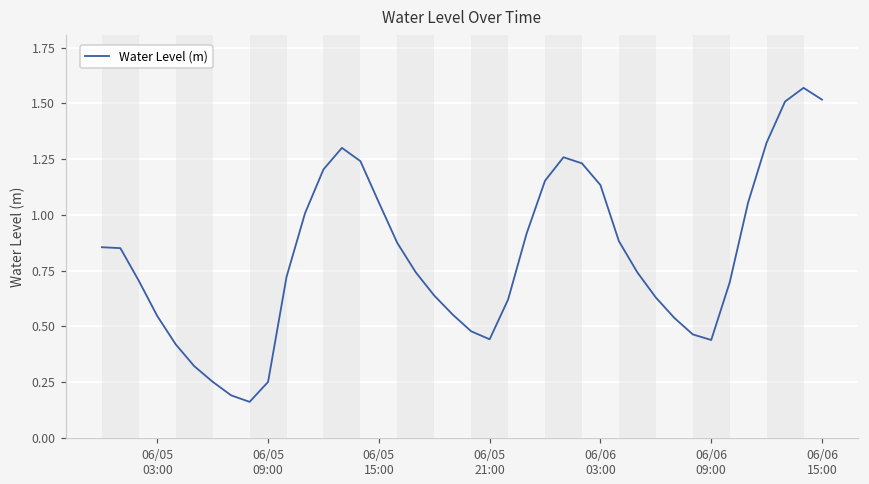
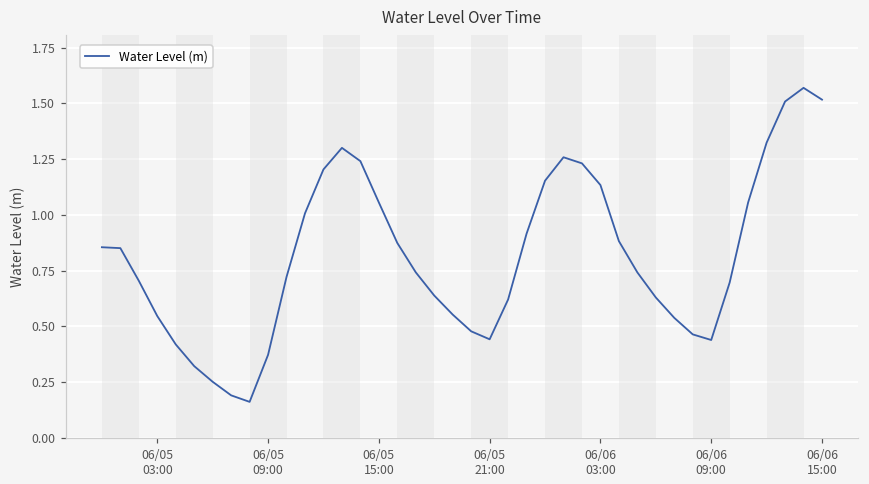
06/05 09:00: 0.25 -> 0.37
